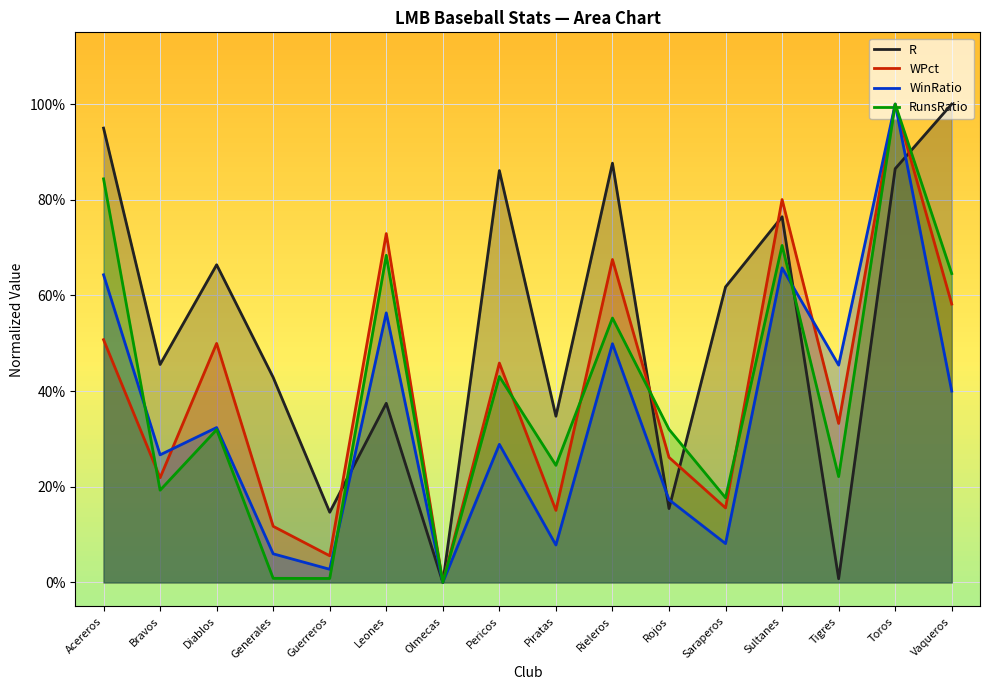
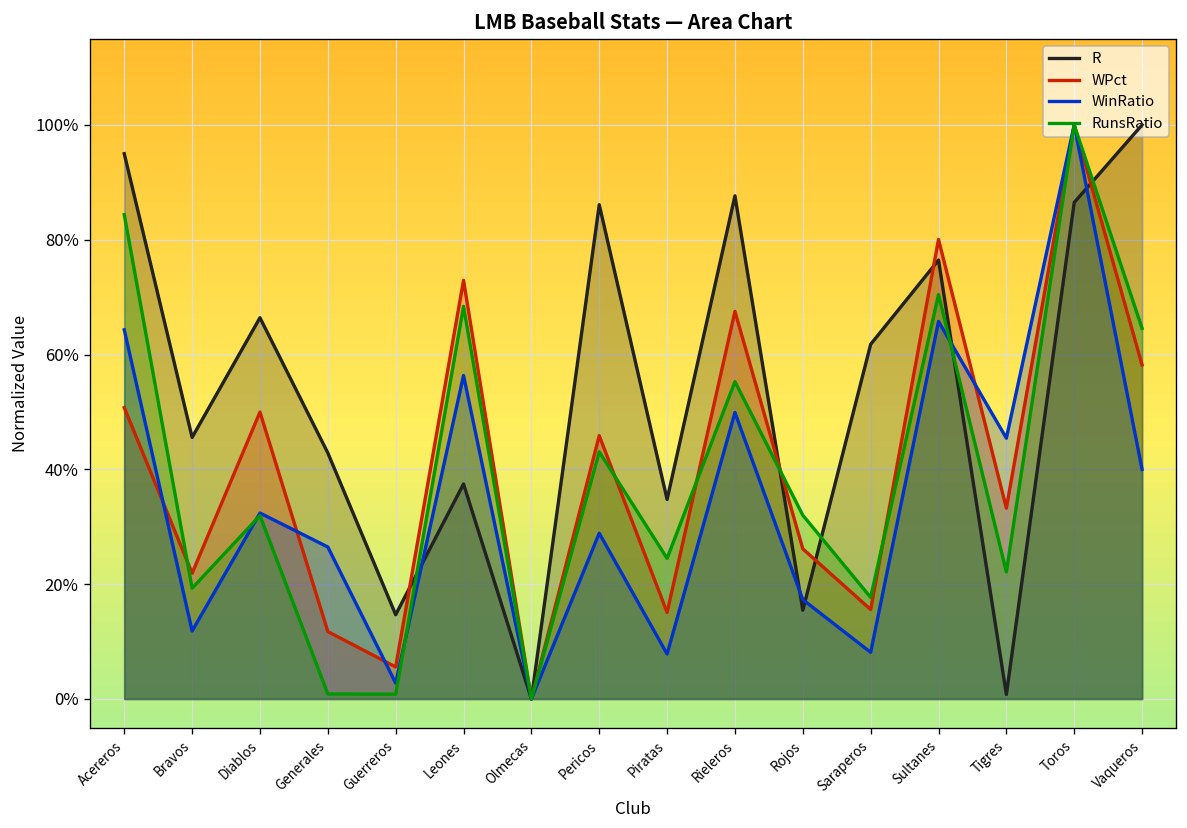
WinRatio, Bravos: 27% -> 12%
WinRatio, Generales: 6% -> 26%
